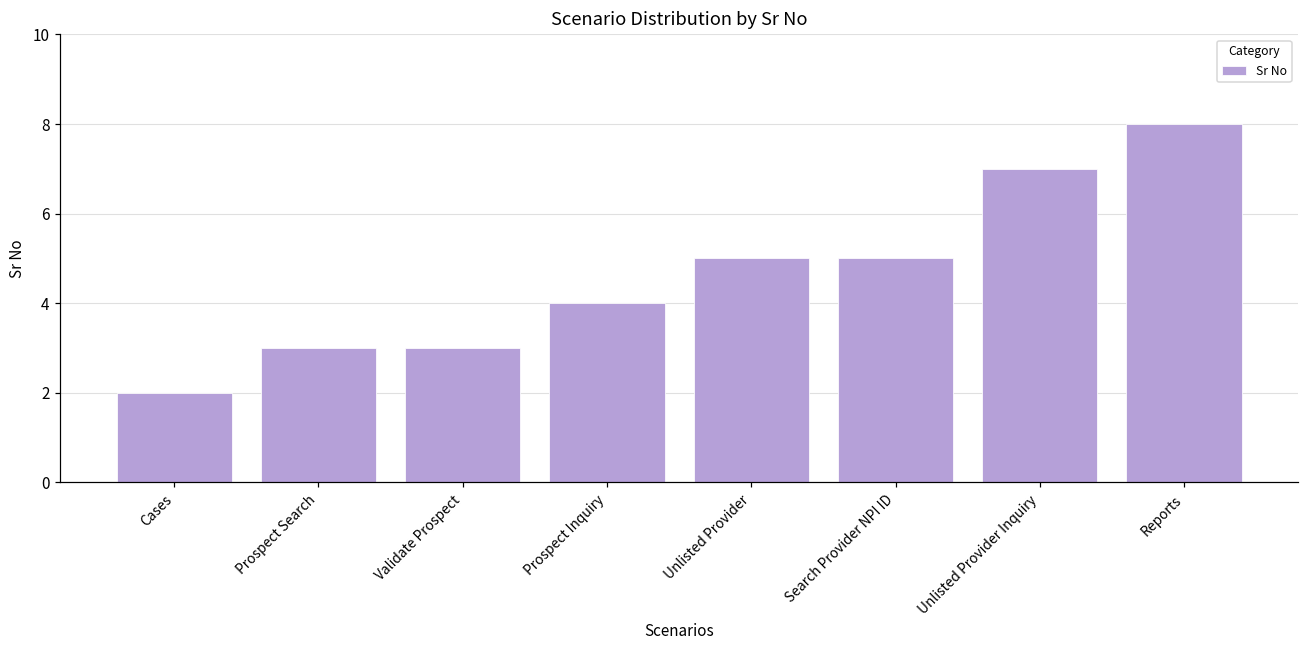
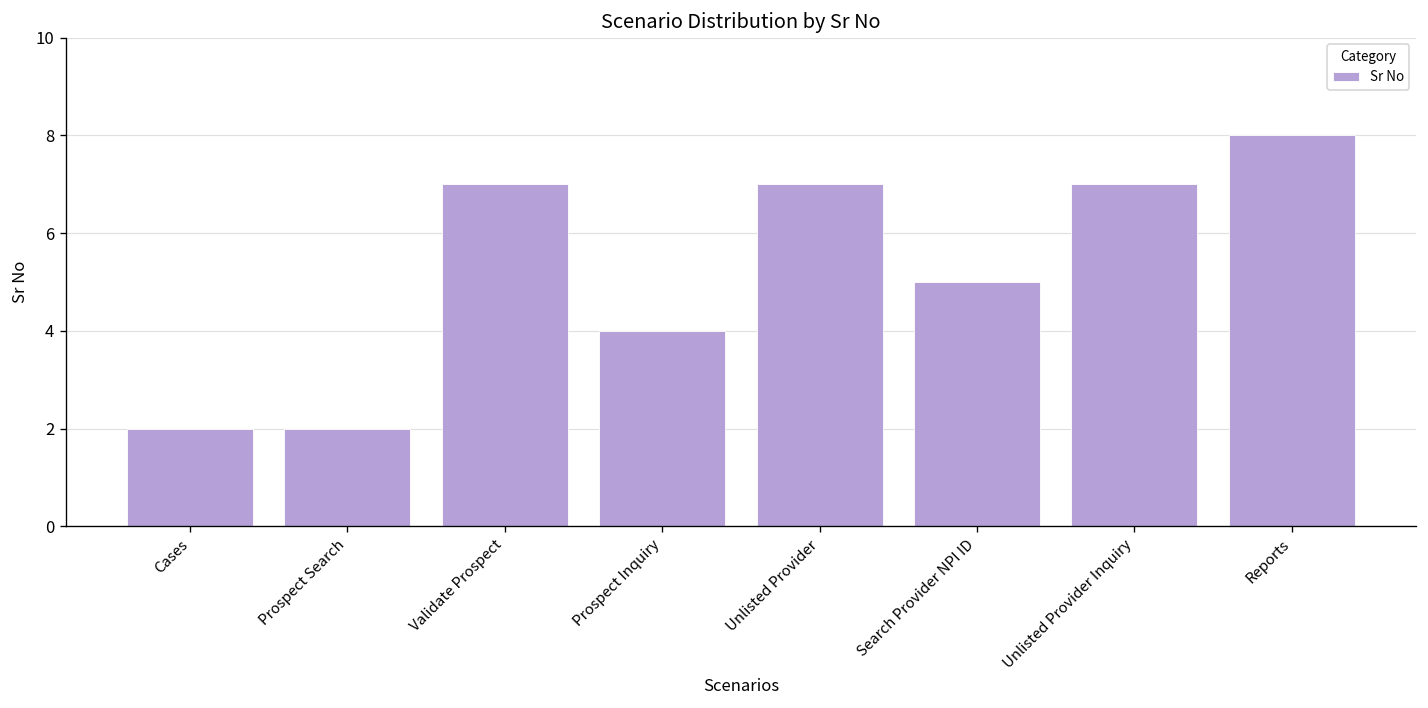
Prospect Search: 3 -> 2
Validate Prospect: 3 -> 7
Unlisted Provider: 5 -> 7
